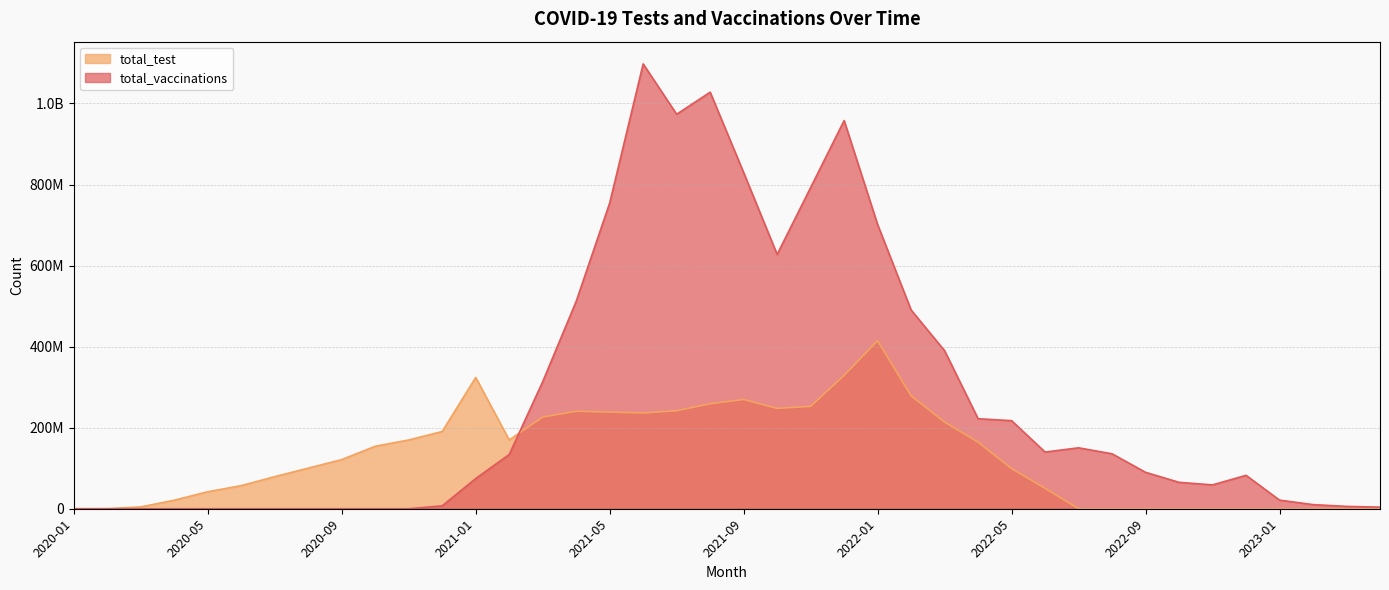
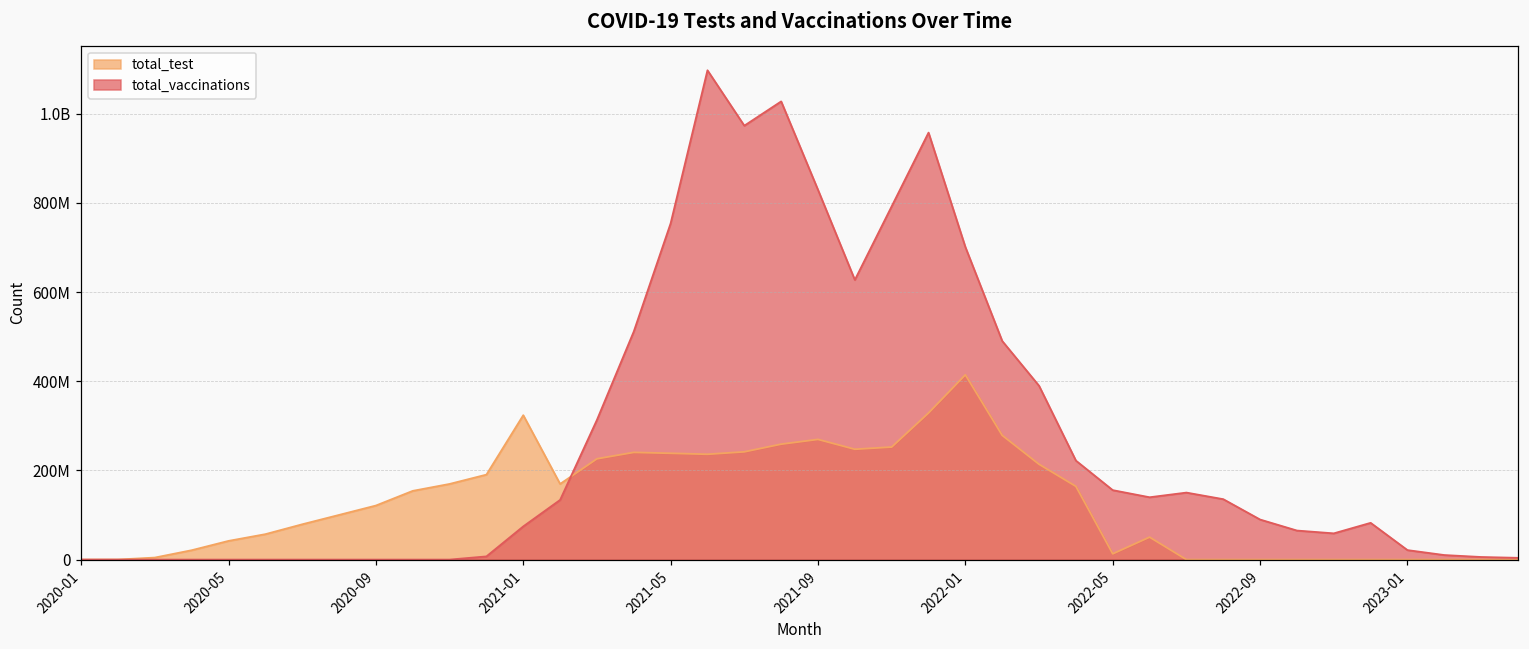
total_test, 2022-05: 100000000 -> 10000000
total_vaccinations, 2022-05: 220000000 -> 160000000
